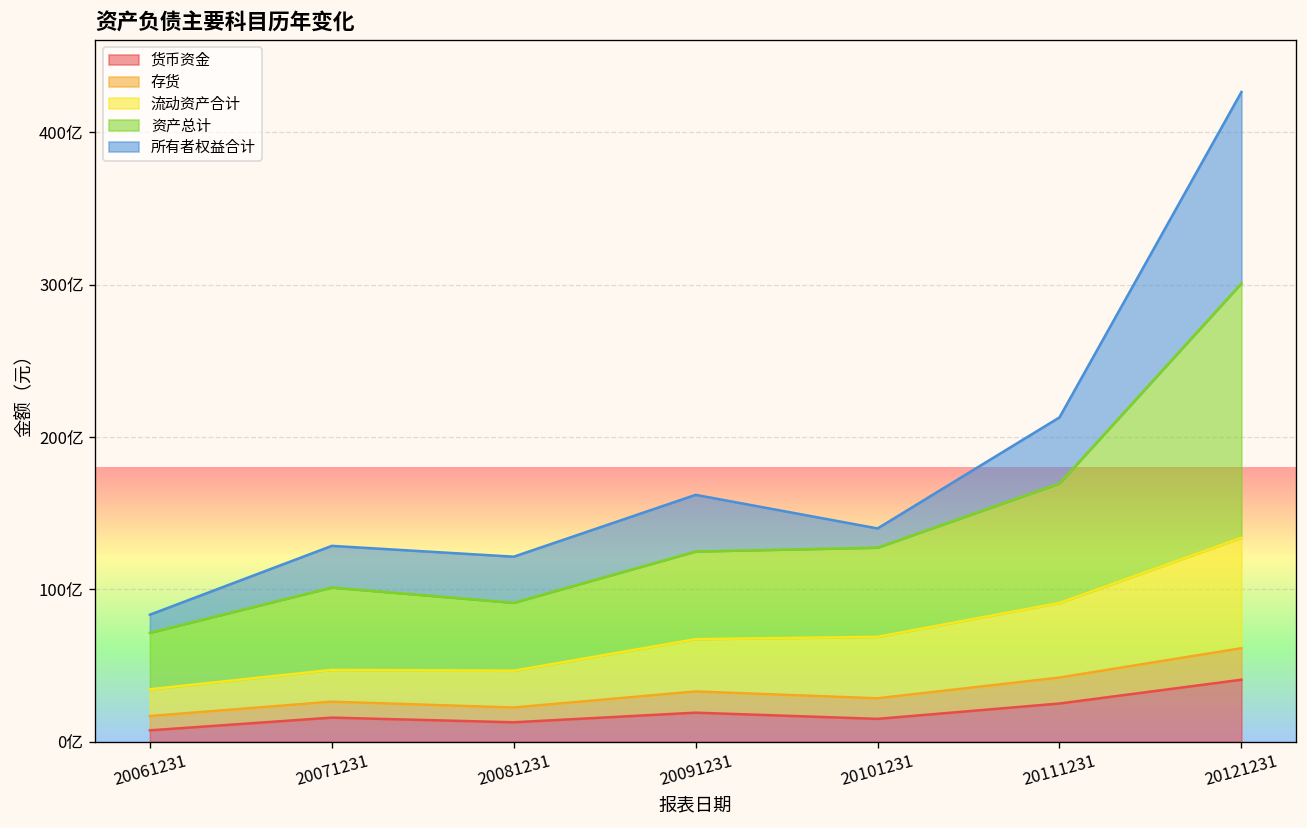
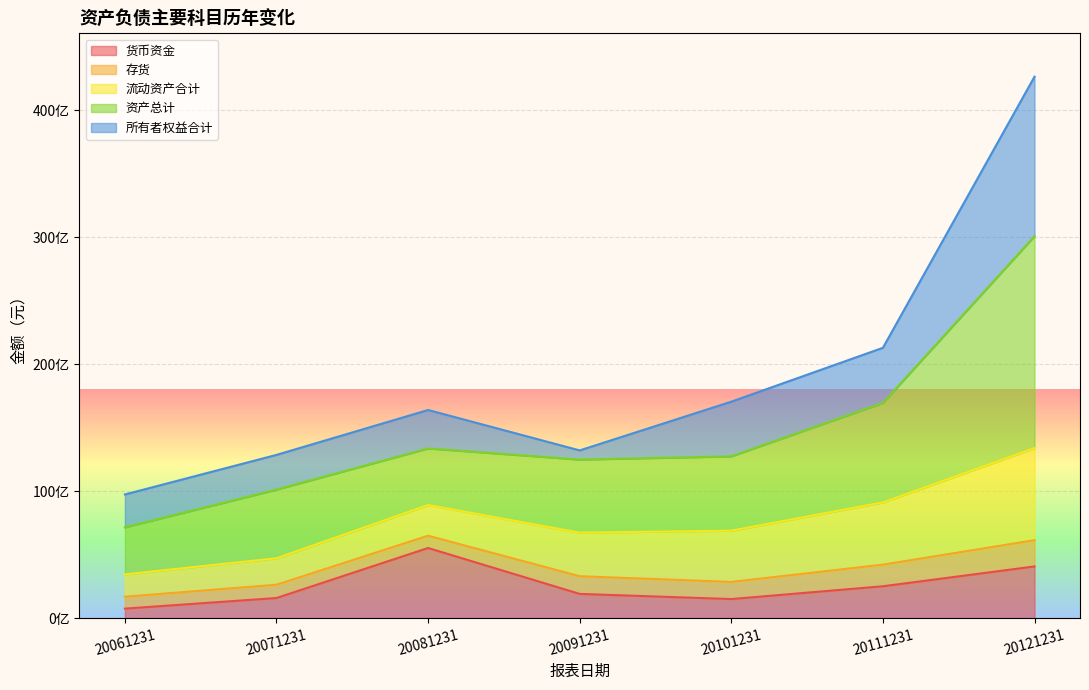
所有者权益合计, 20061231: 12亿 -> 26亿
货币资金, 20081231: 13亿 -> 55亿
所有者权益合计, 20091231: 37亿 -> 7亿
所有者权益合计, 20101231: 13亿 -> 43亿
